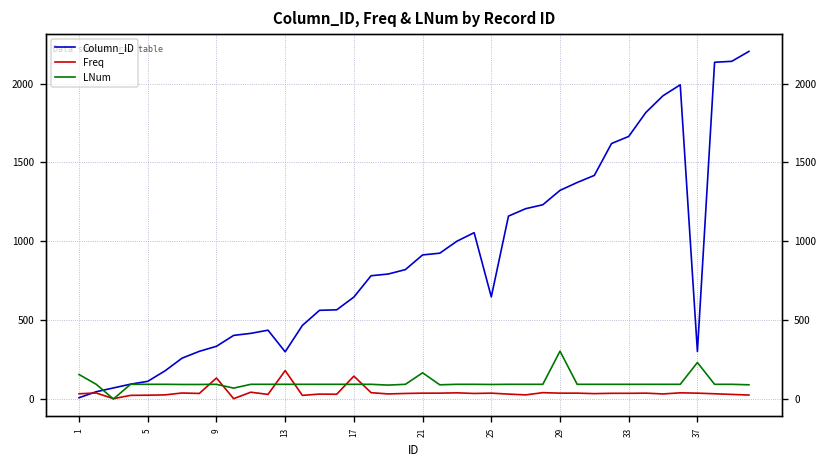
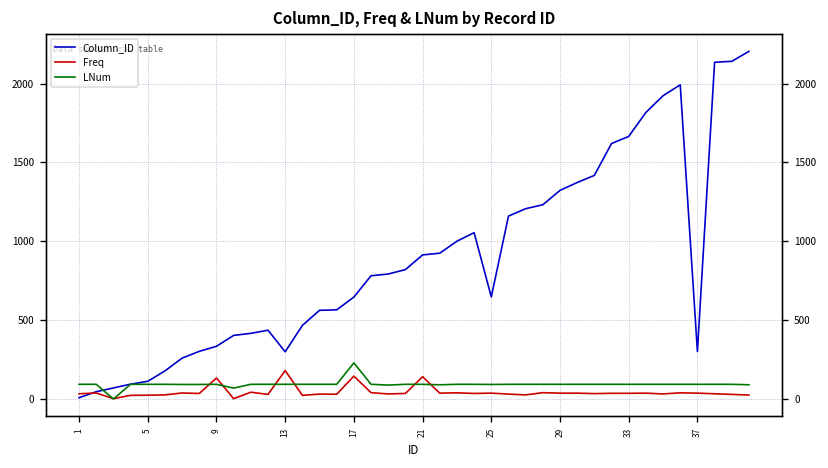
LNum, 1: 160 -> 90
LNum, 17: 90 -> 230
Freq, 21: 40 -> 140
LNum, 21: 170 -> 90
LNum, 29: 300 -> 90
LNum, 37: 230 -> 90
